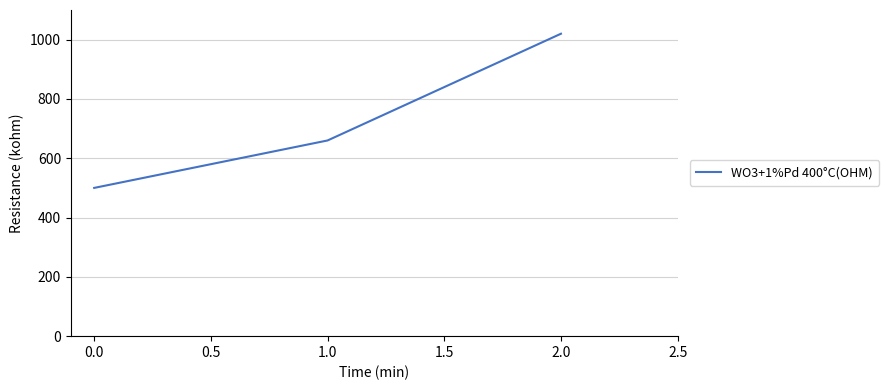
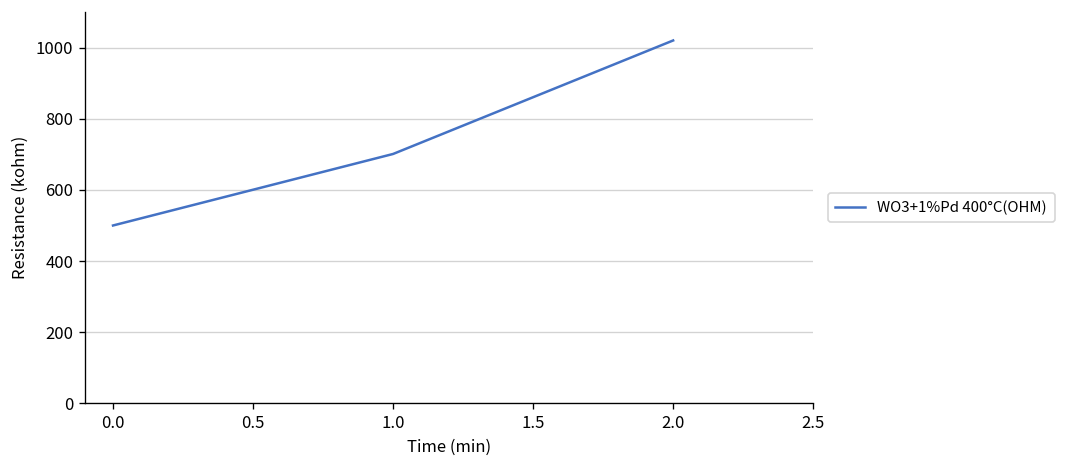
1.0: 660 -> 700
